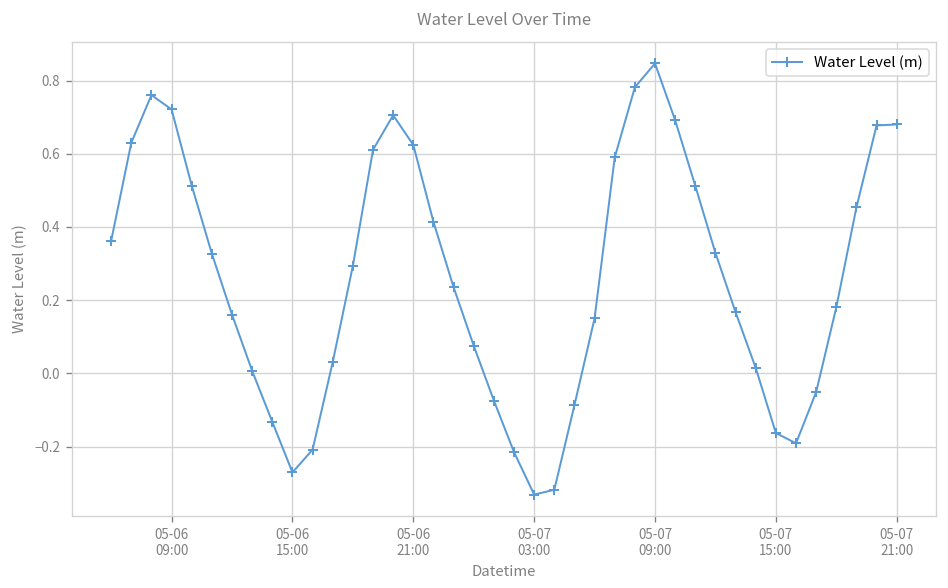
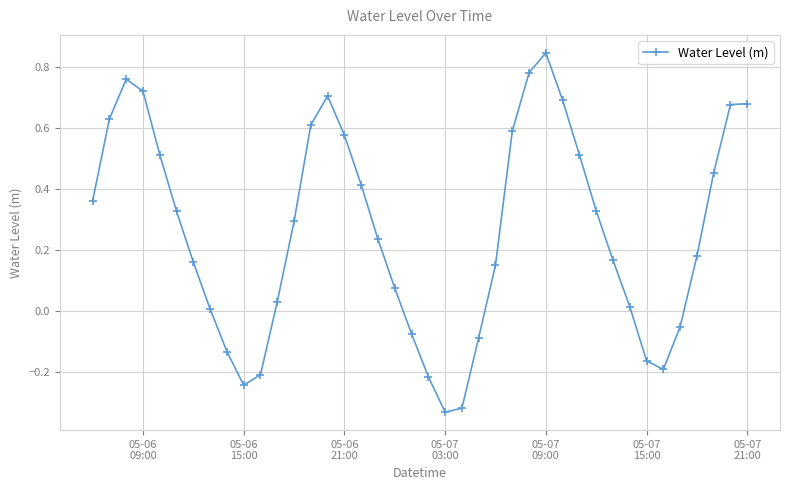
05-06 15:00: -0.27 -> -0.24
05-06 21:00: 0.62 -> 0.58
